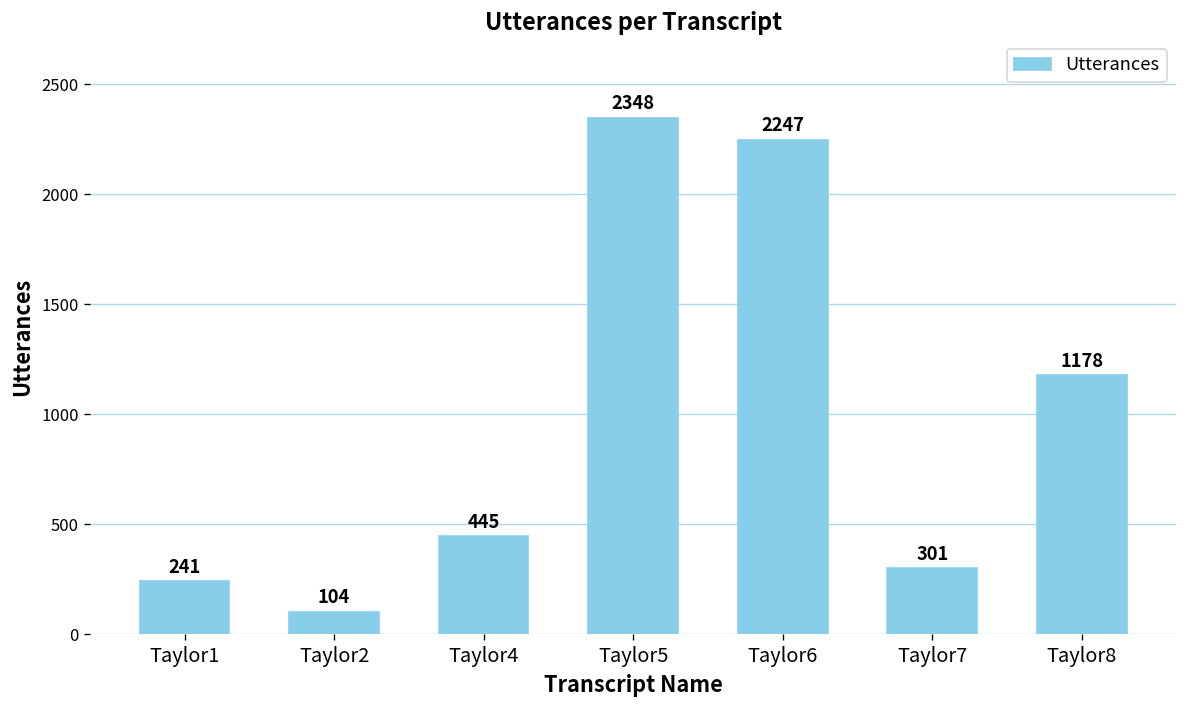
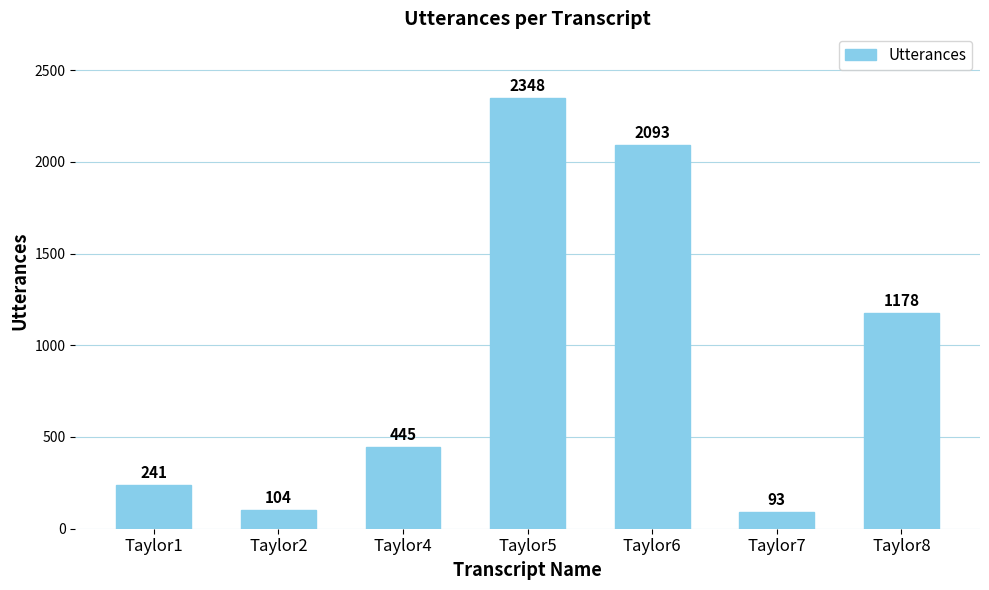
Taylor6: 2247 -> 2093
Taylor7: 301 -> 93
